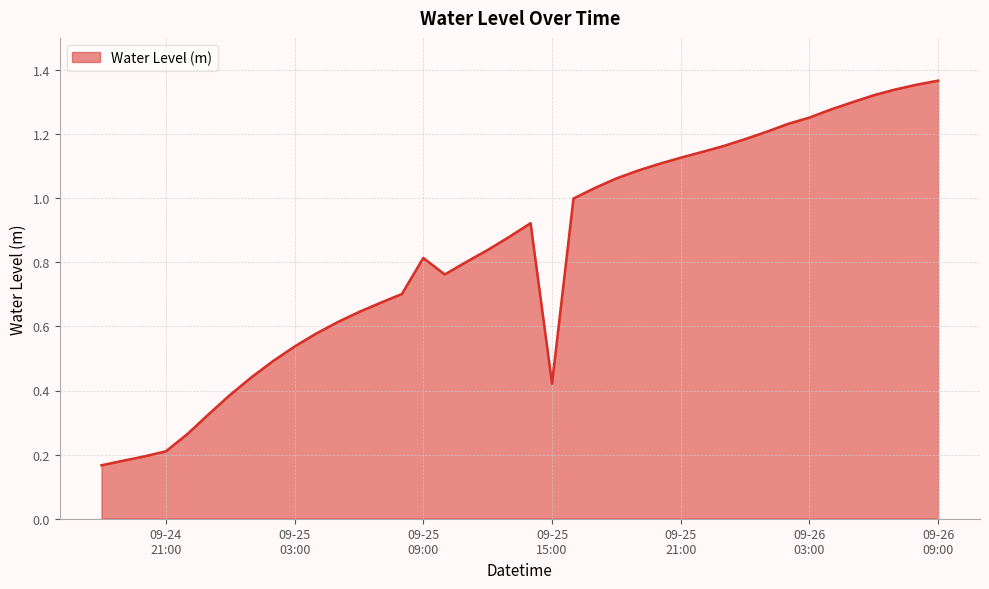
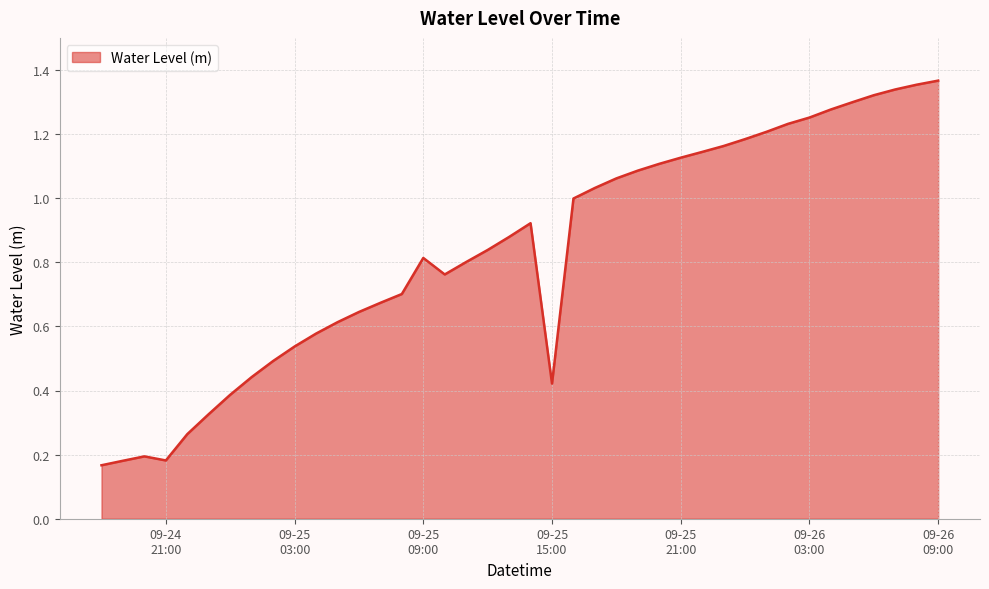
09-24 21:00: 0.21 -> 0.18
